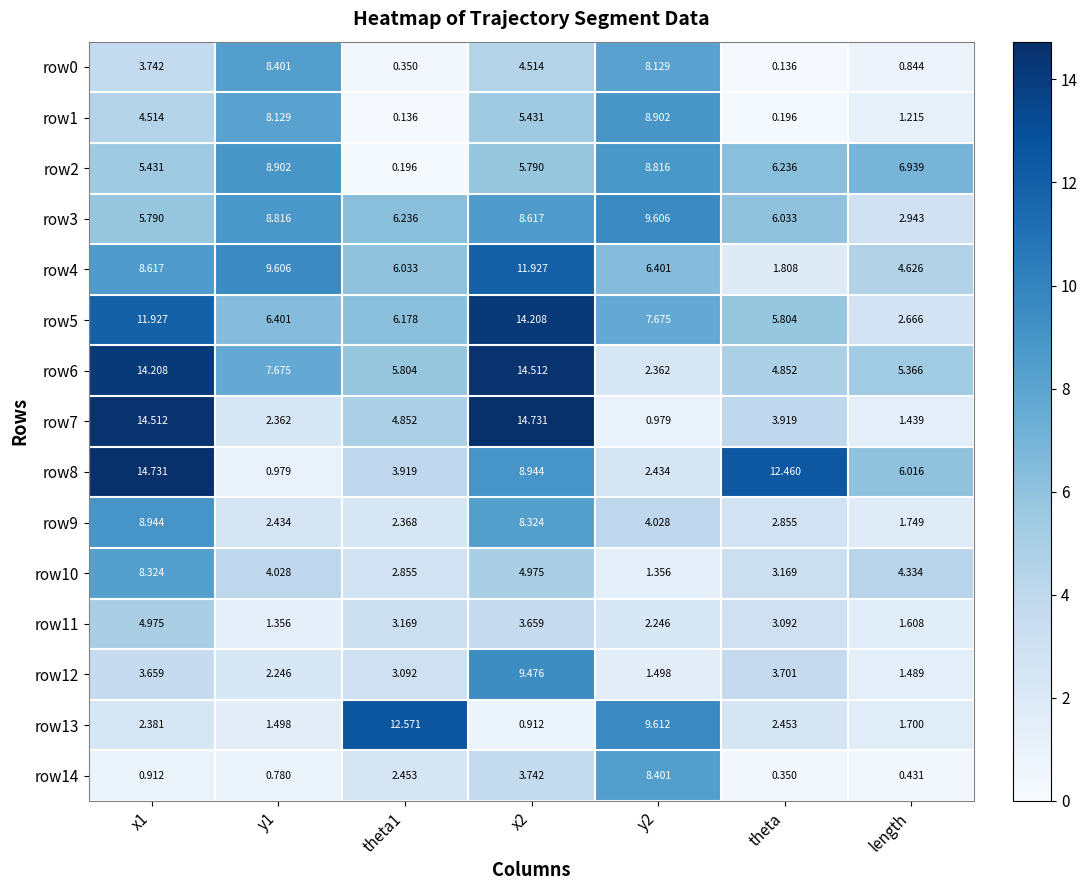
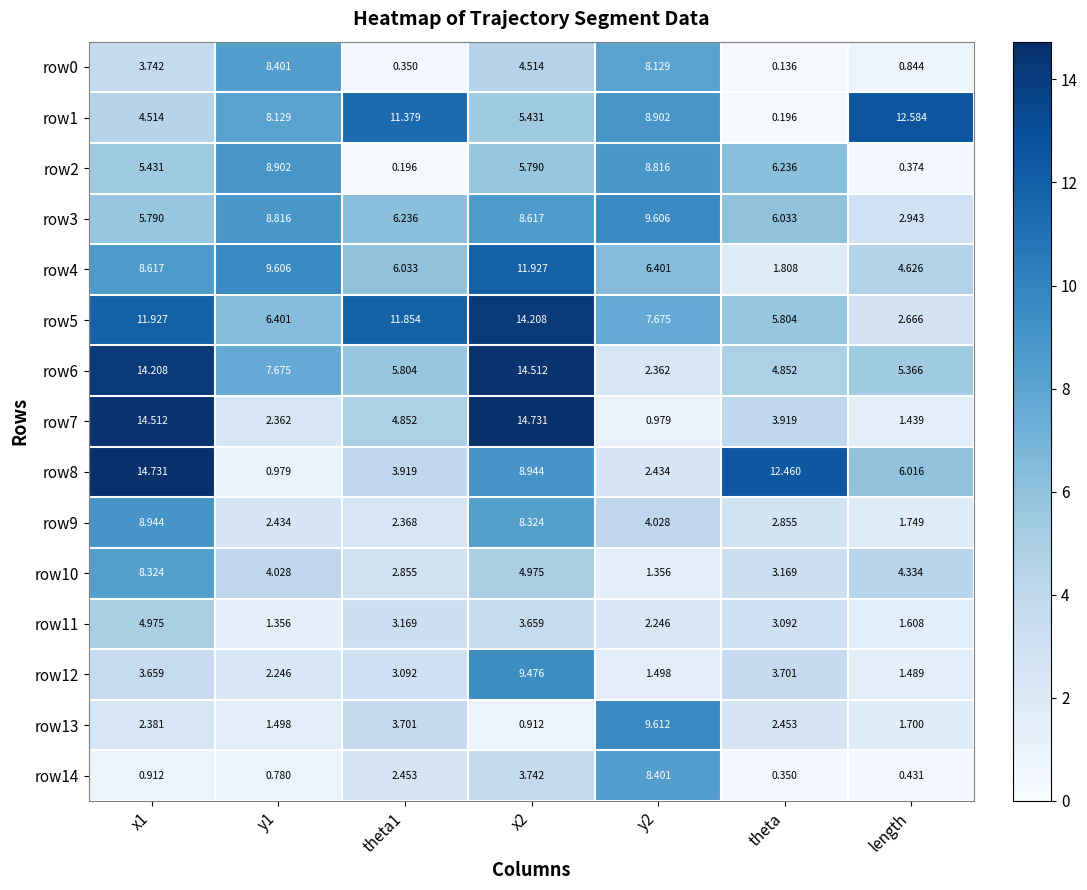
row1, theta1: 0.136 -> 11.379
row1, length: 1.215 -> 12.584
row2, length: 6.939 -> 0.374
row5, theta1: 6.178 -> 11.854
row13, theta1: 12.571 -> 3.701
